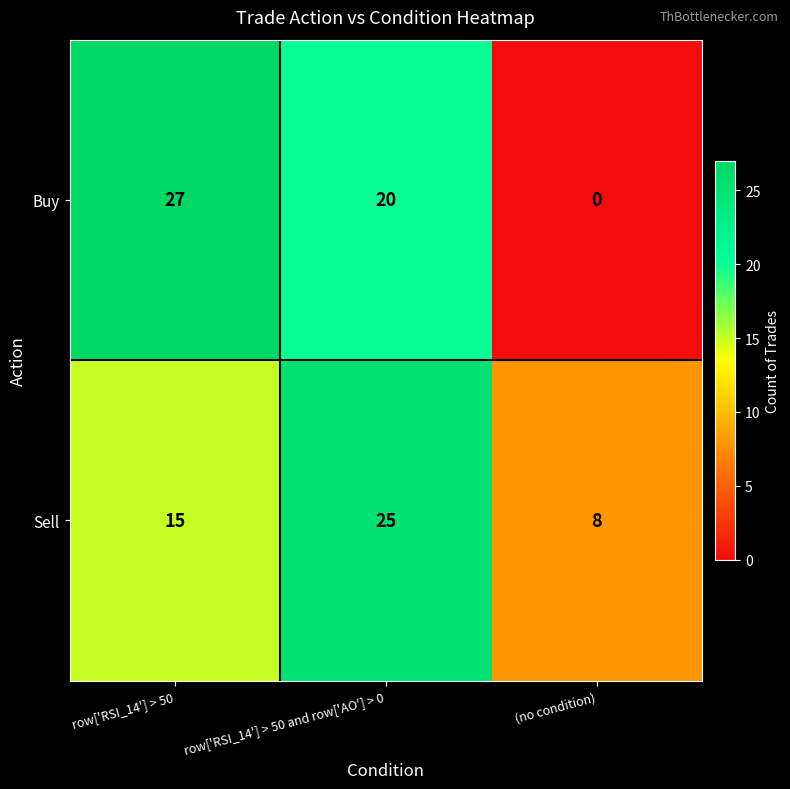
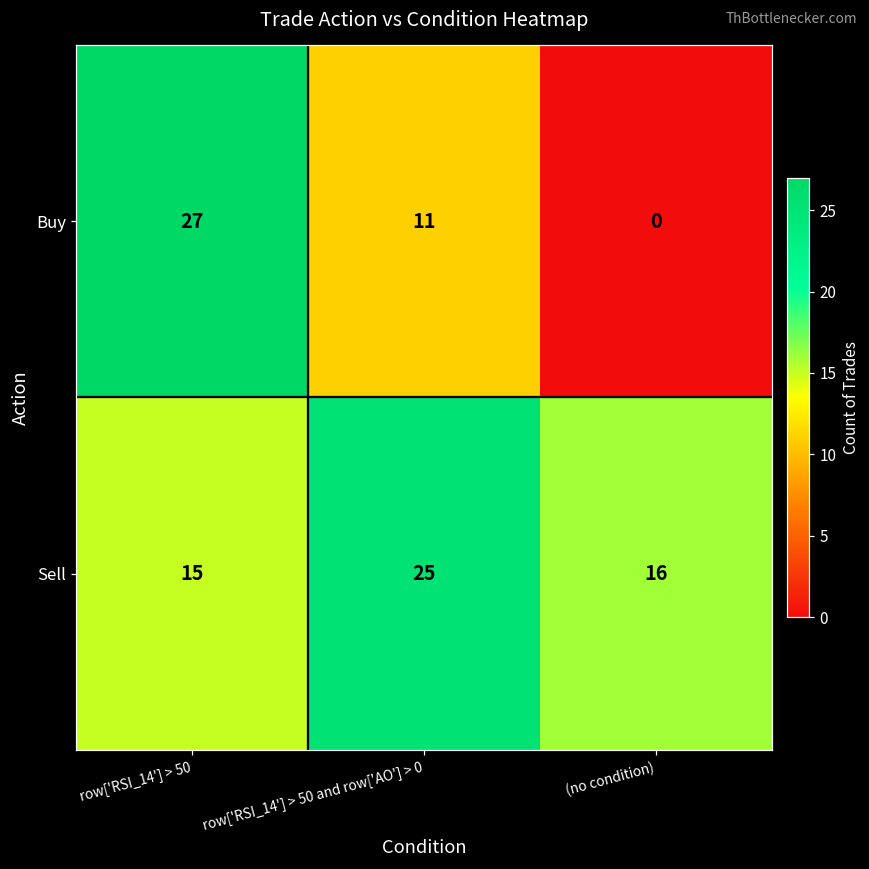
Buy, row['RSI_14'] > 50 and row['AO'] > 0: 20 -> 11
Sell, (no condition): 8 -> 16
